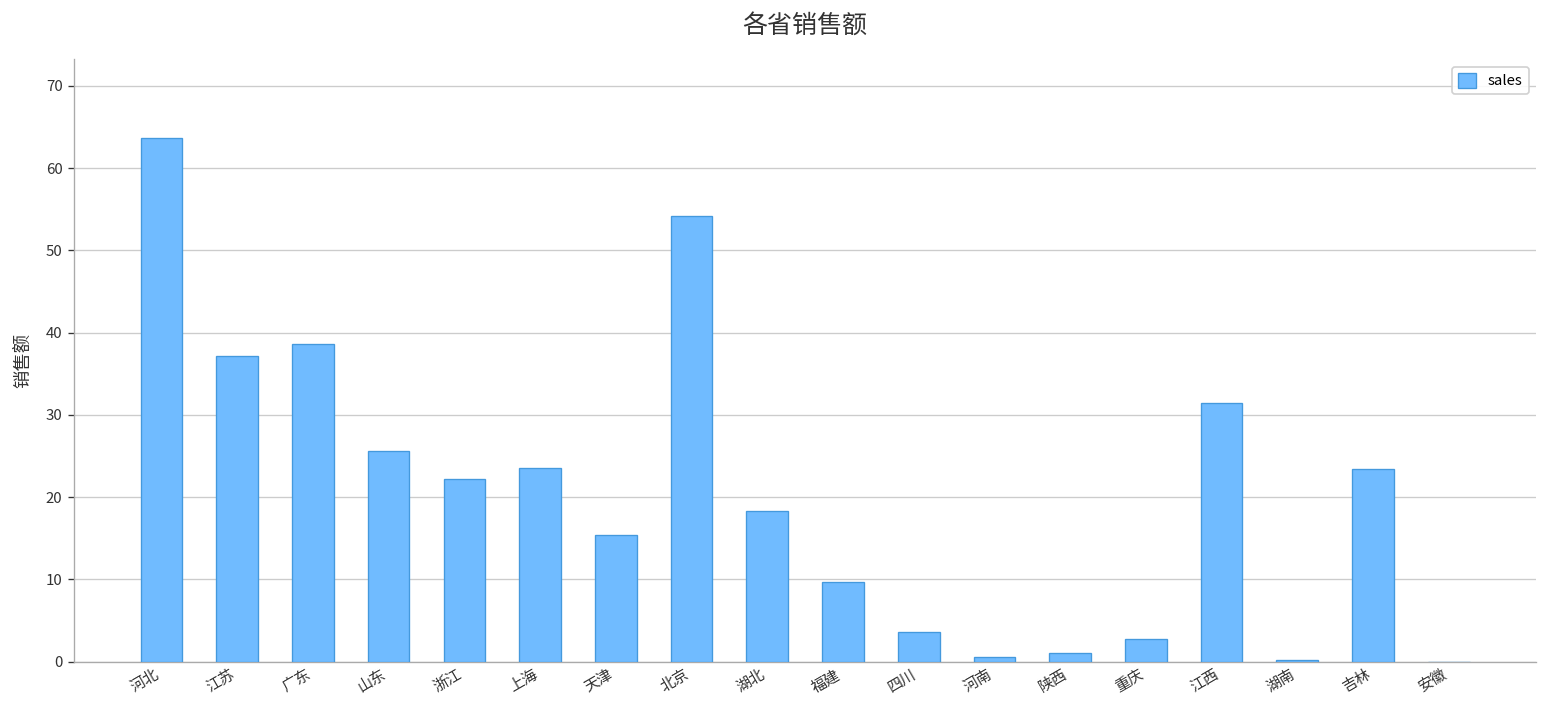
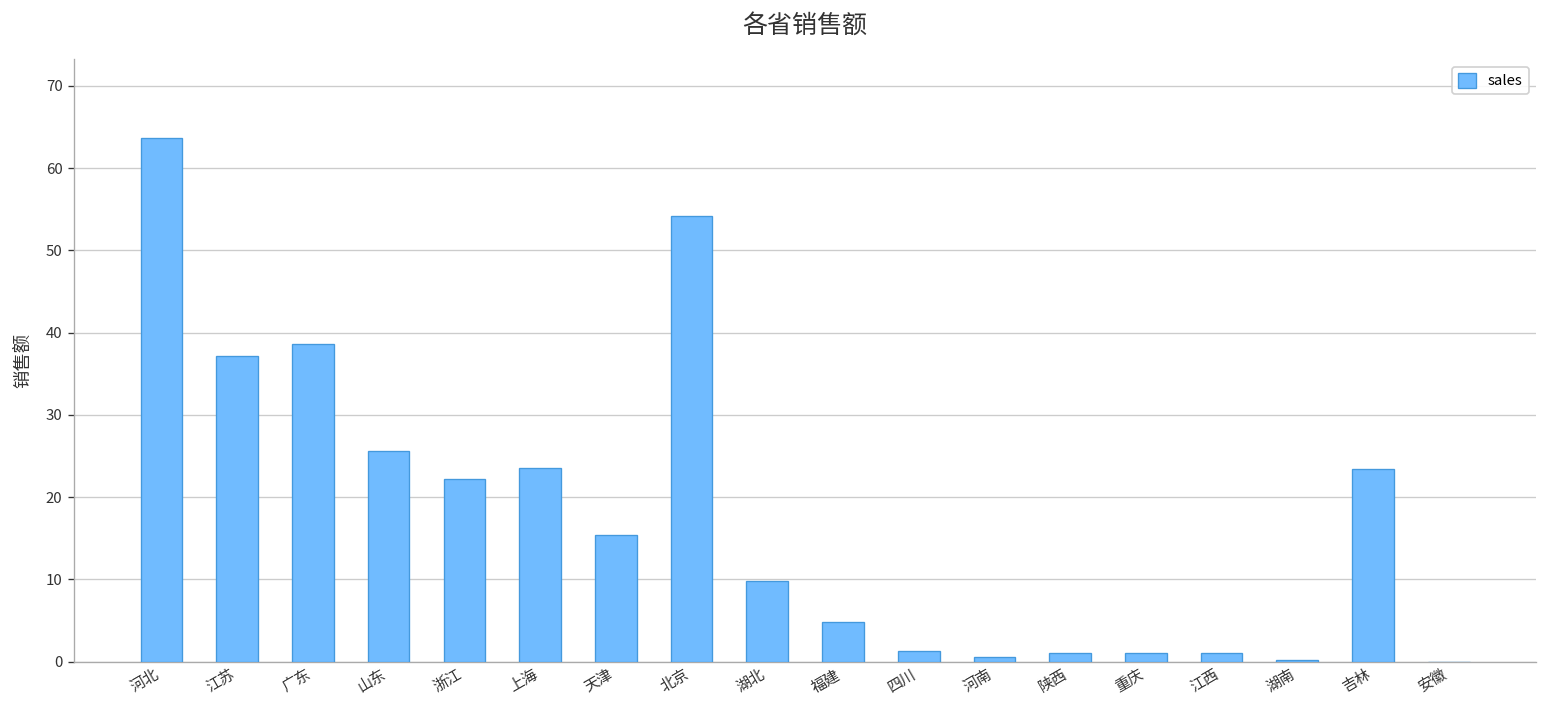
湖北: 18 -> 10
福建: 10 -> 5
四川: 4 -> 1
重庆: 3 -> 1
江西: 31 -> 1
